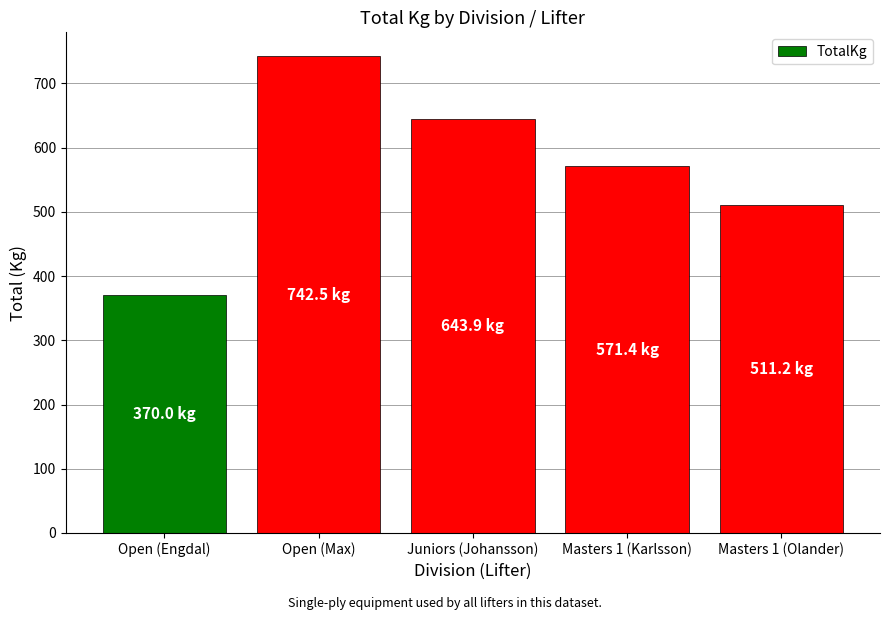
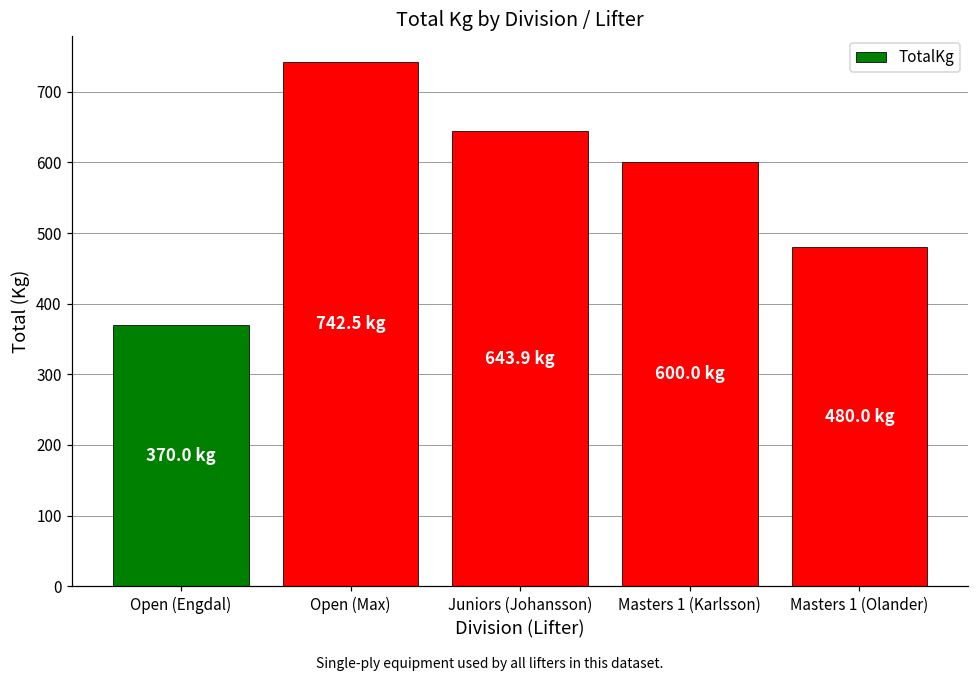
Masters 1 (Karlsson): 571.4 -> 600.0
Masters 1 (Olander): 511.2 -> 480.0
